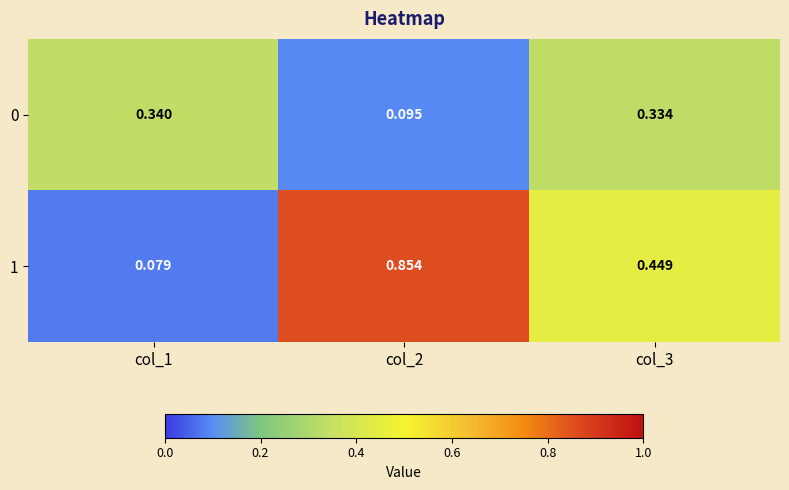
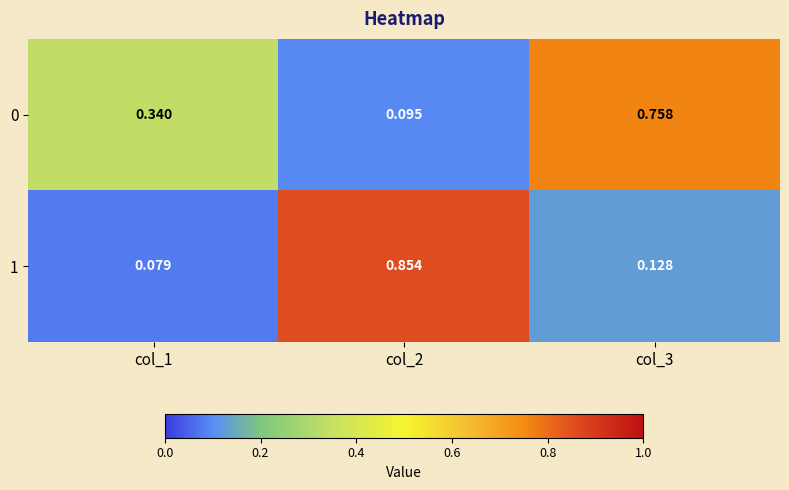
0, col_3: 0.334 -> 0.758
1, col_3: 0.449 -> 0.128
